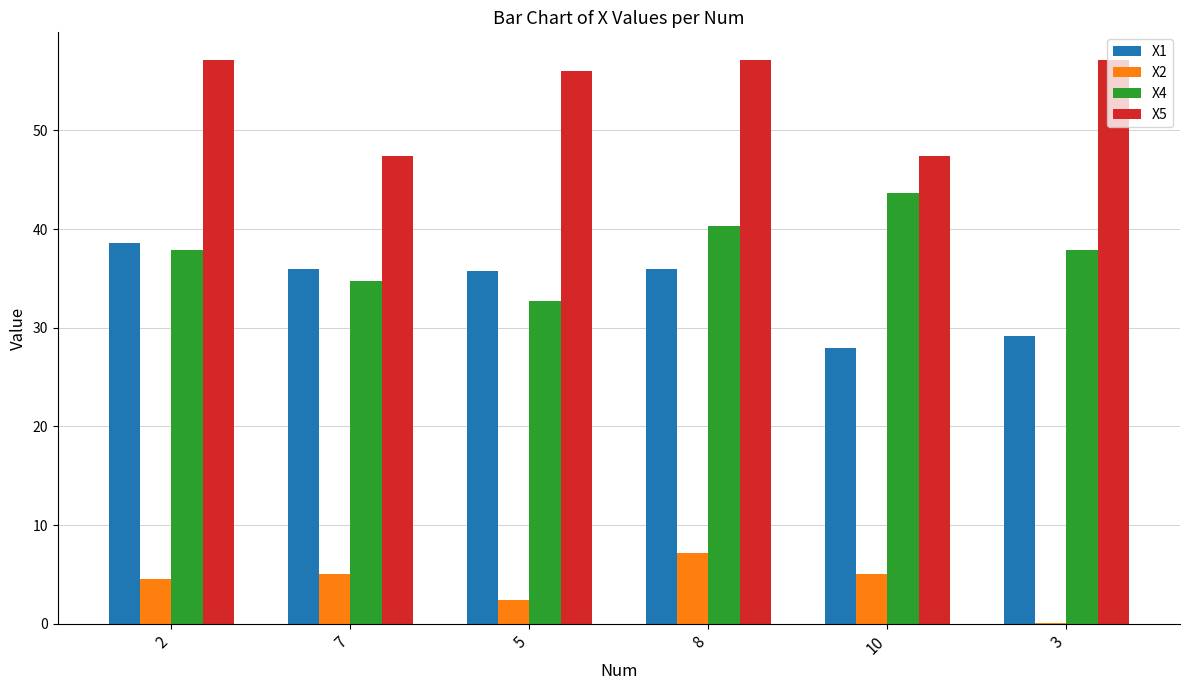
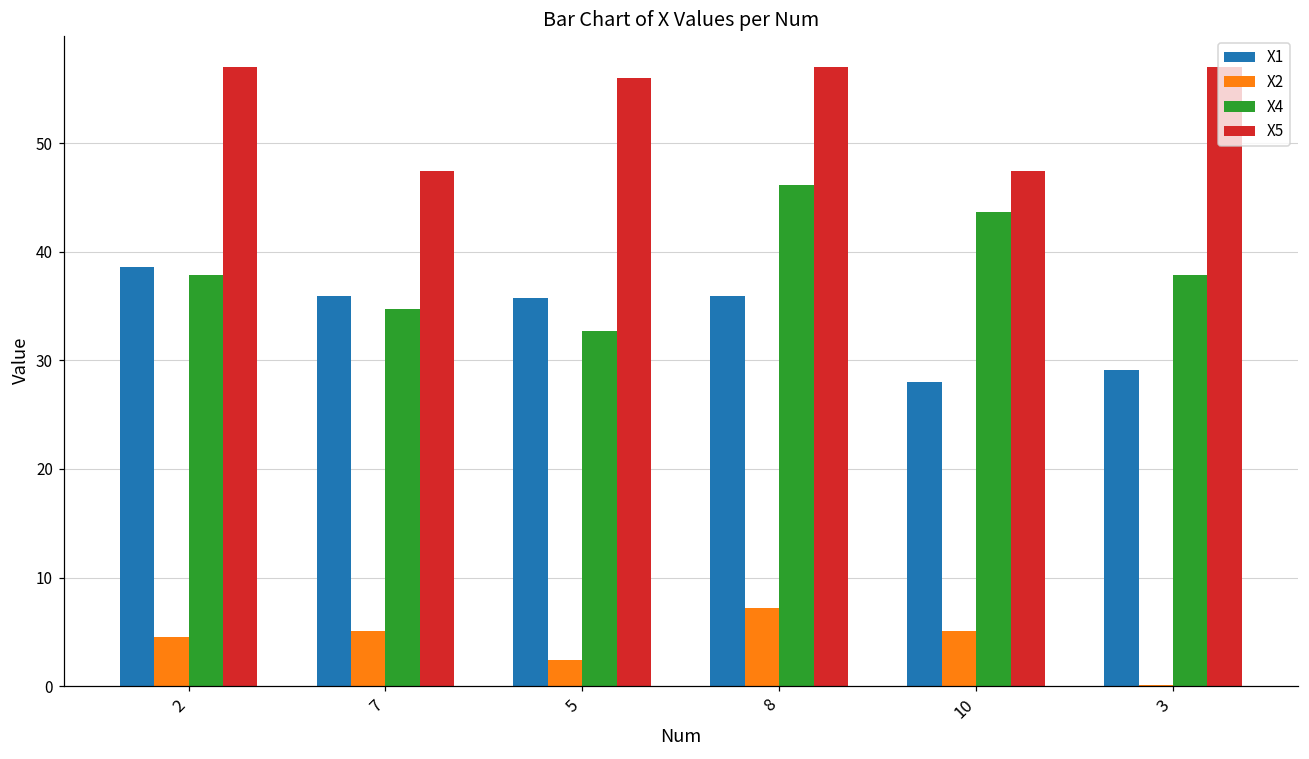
X4, 8: 40 -> 46
